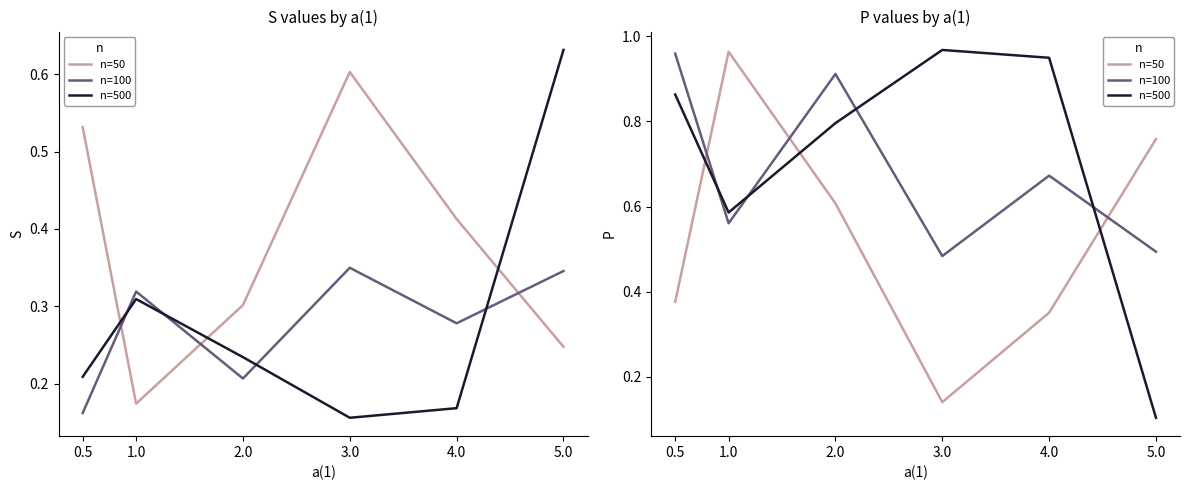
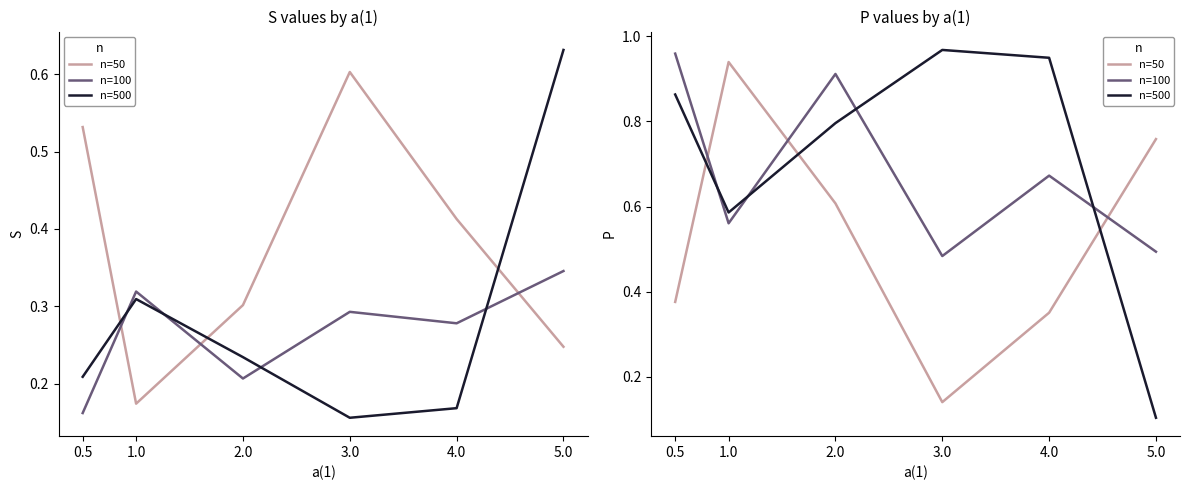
S values by a(1), n=100, 3.0: 0.35 -> 0.29
P values by a(1), n=50, 1.0: 0.96 -> 0.94
